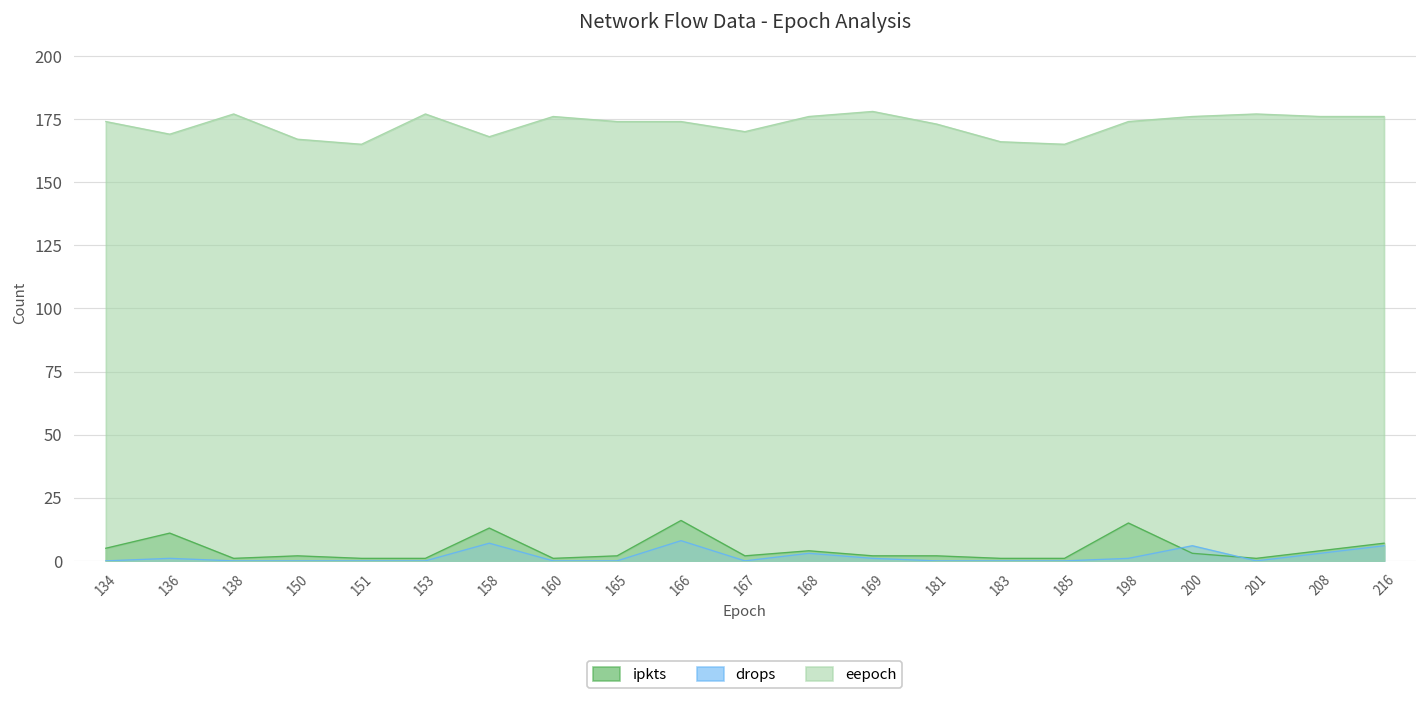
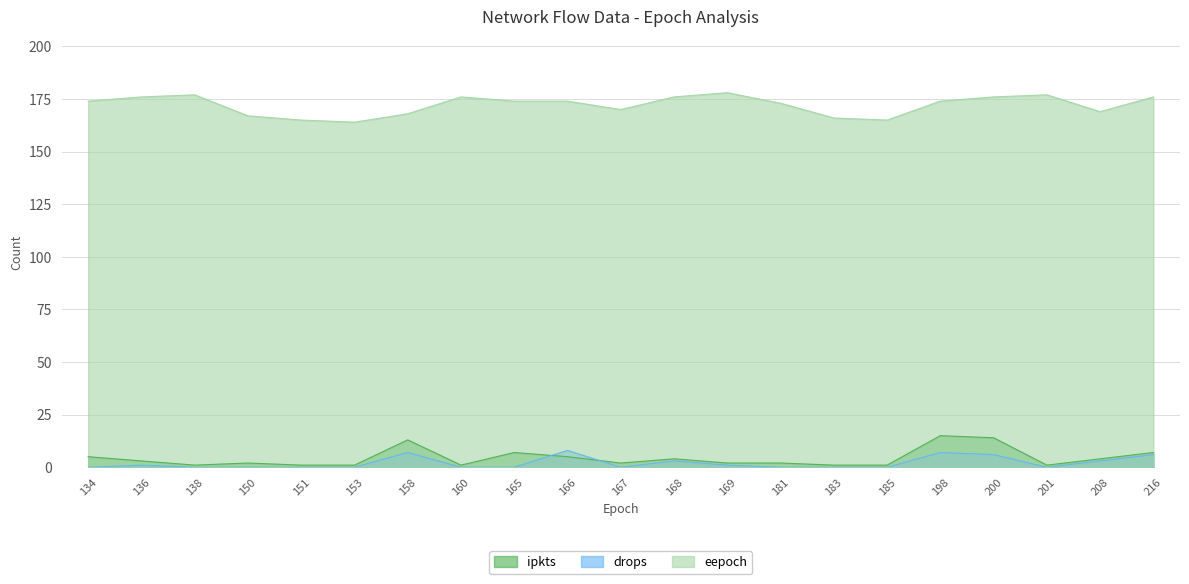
ipkts, 136: 11 -> 3
eepoch, 136: 169 -> 176
eepoch, 153: 177 -> 164
ipkts, 165: 2 -> 7
ipkts, 166: 16 -> 5
drops, 198: 1 -> 7
ipkts, 200: 3 -> 14
eepoch, 208: 176 -> 169
